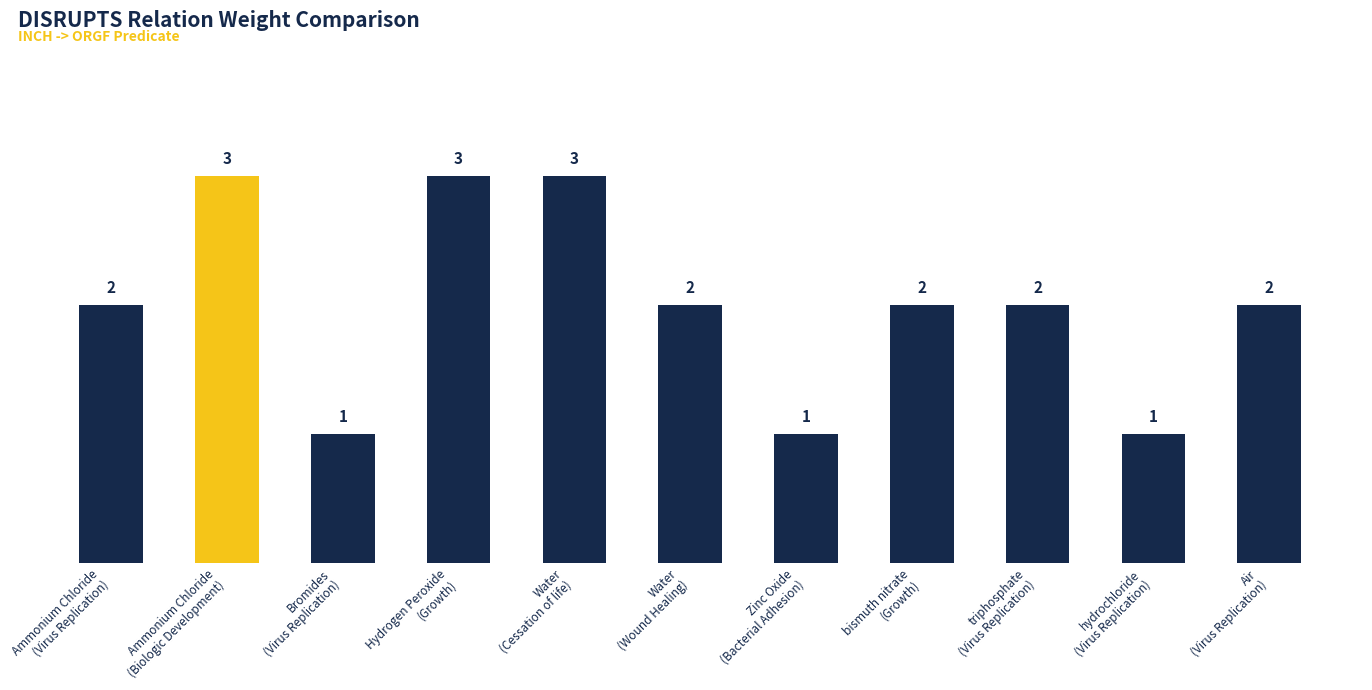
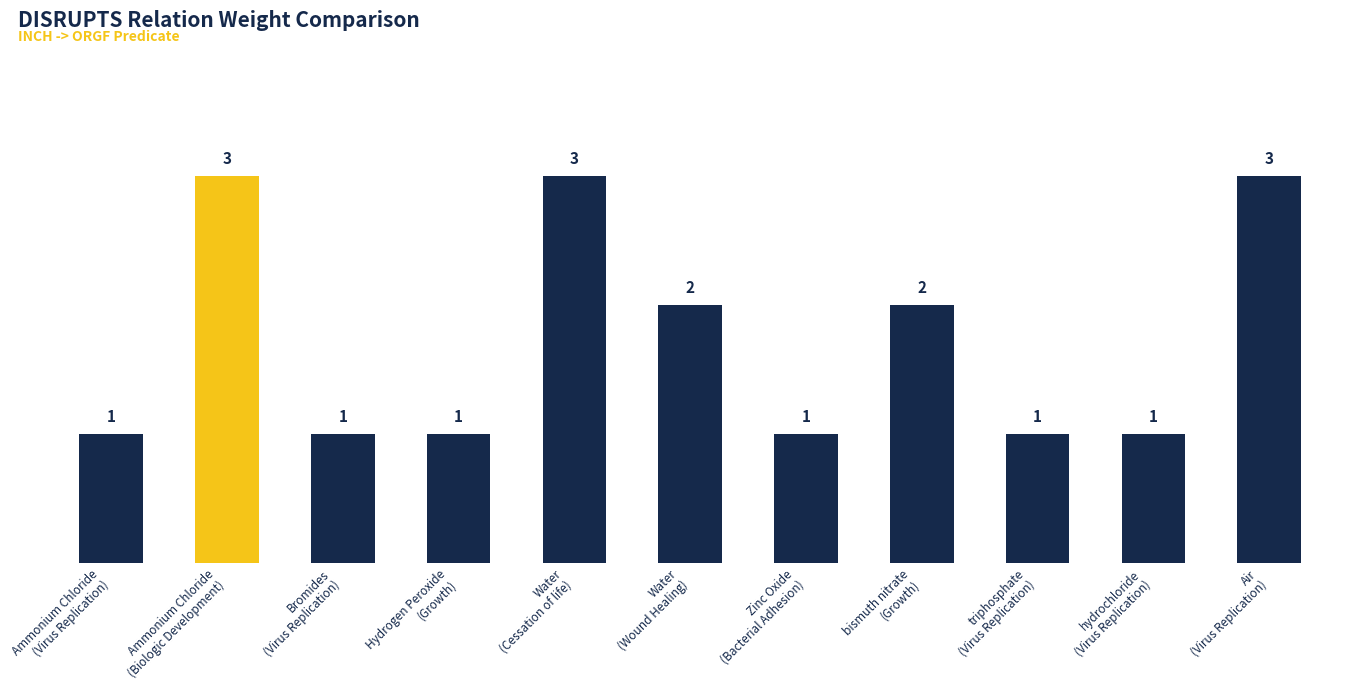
Ammonium Chloride (Virus Replication): 2 -> 1
Hydrogen Peroxide (Growth): 3 -> 1
triphosphate (Virus Replication): 2 -> 1
Air (Virus Replication): 2 -> 3
